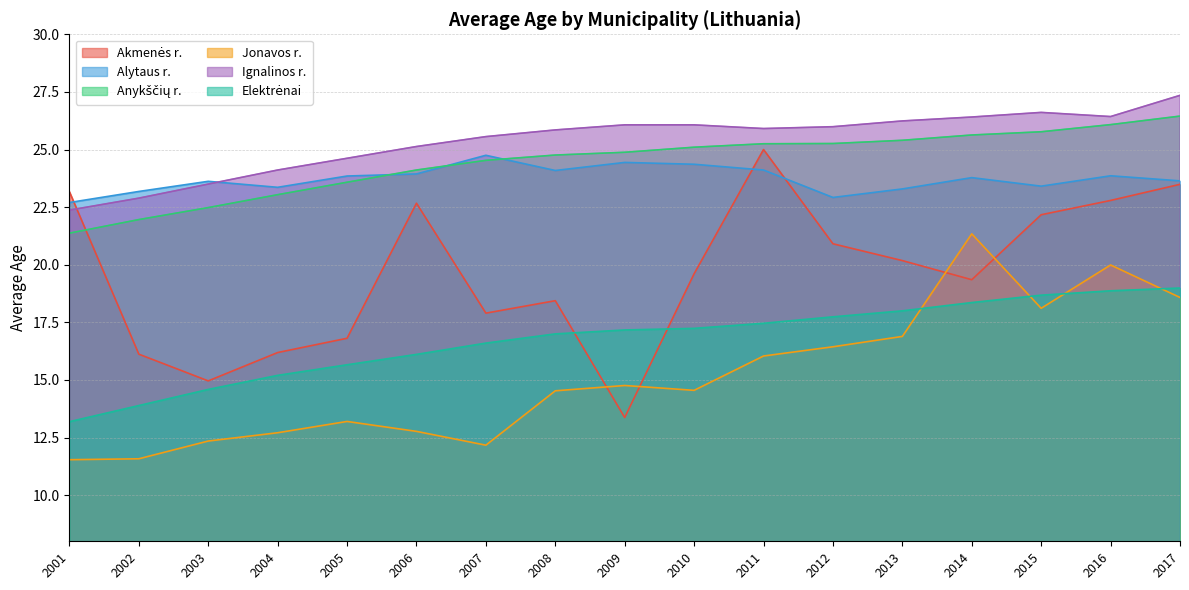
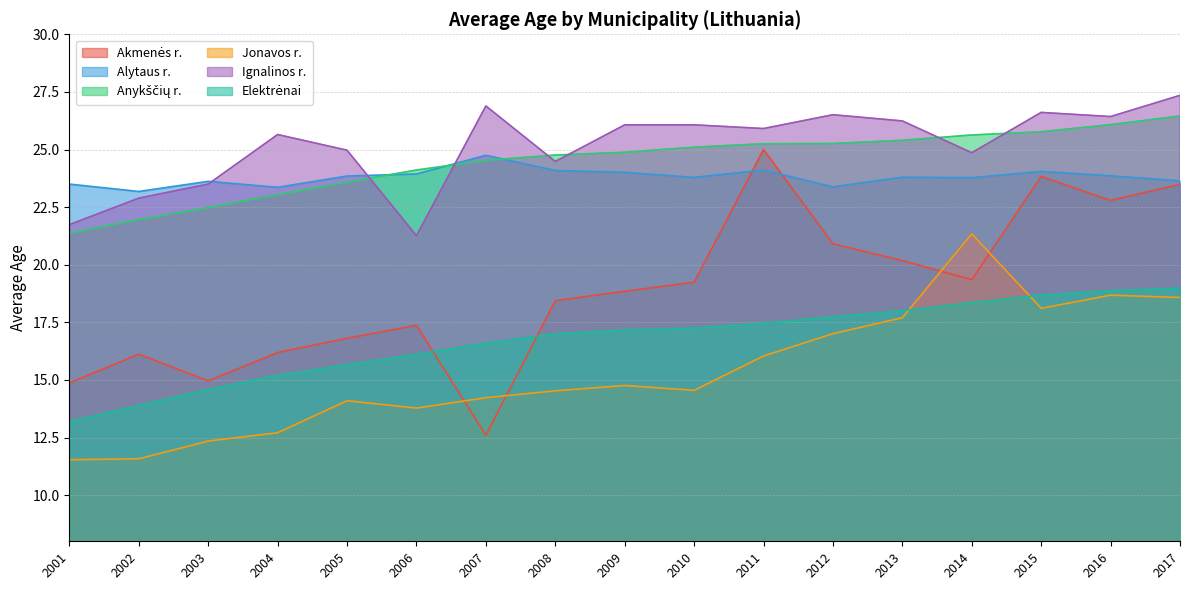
Akmenės r., 2001: 23.2 -> 14.9
Alytaus r., 2001: 22.7 -> 23.5
Ignalinos r., 2001: 22.4 -> 21.7
Ignalinos r., 2004: 24.1 -> 25.7
Jonavos r., 2005: 13.2 -> 14.1
Ignalinos r., 2005: 24.6 -> 25.0
Akmenės r., 2006: 22.7 -> 17.4
Jonavos r., 2006: 12.8 -> 13.8
Ignalinos r., 2006: 25.1 -> 21.3
Akmenės r., 2007: 17.9 -> 12.6
Jonavos r., 2007: 12.2 -> 14.2
Ignalinos r., 2007: 25.6 -> 26.9
Ignalinos r., 2008: 25.9 -> 24.5
Akmenės r., 2009: 13.4 -> 18.9
Alytaus r., 2009: 24.4 -> 24.0
Akmenės r., 2010: 19.6 -> 19.2
Alytaus r., 2010: 24.4 -> 23.8
Alytaus r., 2012: 22.9 -> 23.4
Jonavos r., 2012: 16.4 -> 17.0
Ignalinos r., 2012: 26.0 -> 26.5
Alytaus r., 2013: 23.3 -> 23.8
Jonavos r., 2013: 16.9 -> 17.7
Ignalinos r., 2014: 26.4 -> 24.9
Akmenės r., 2015: 22.2 -> 23.8
Alytaus r., 2015: 23.4 -> 24.1
Jonavos r., 2016: 20.0 -> 18.7
